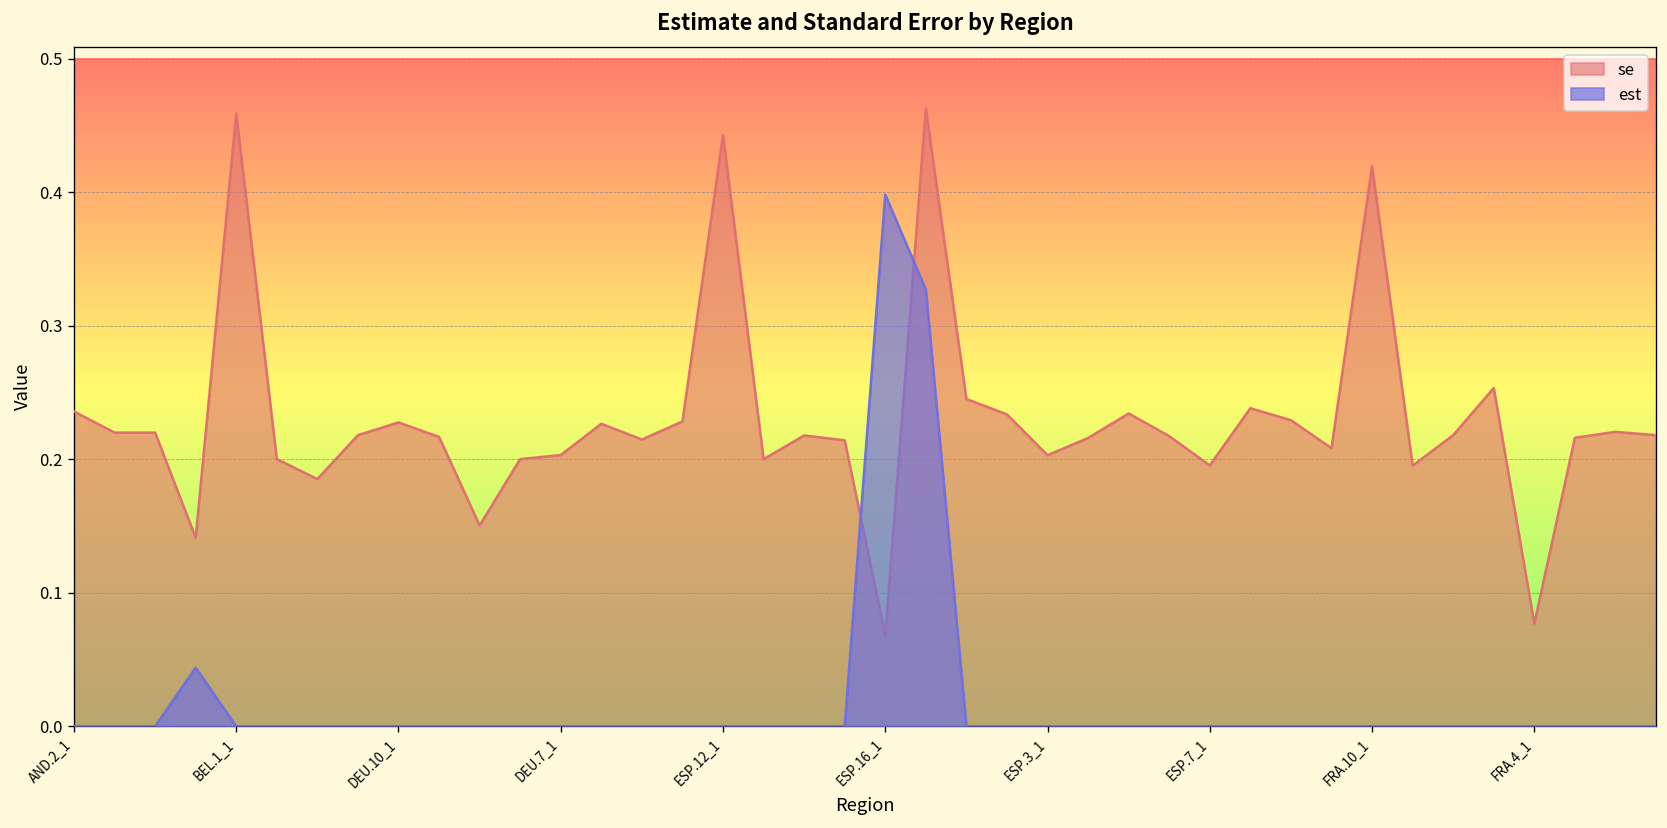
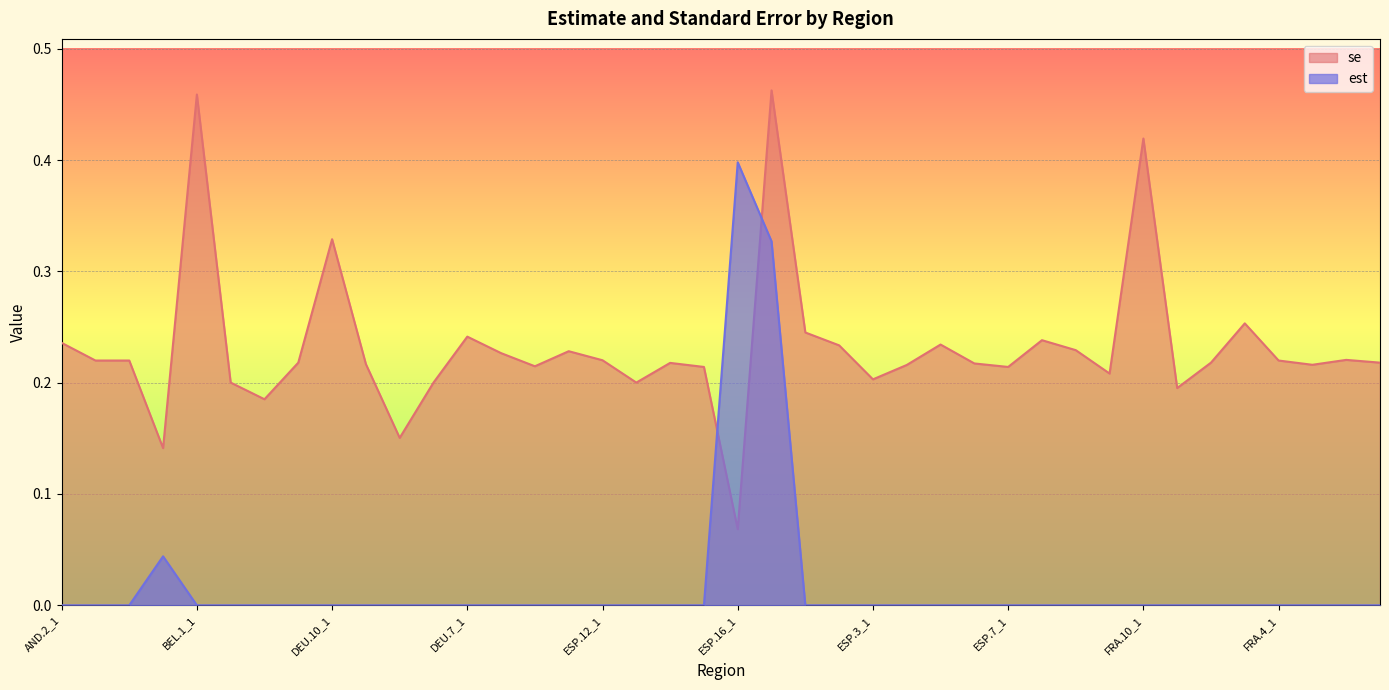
se, DEU.10_1: 0.228 -> 0.329
se, DEU.7_1: 0.203 -> 0.241
se, ESP.12_1: 0.443 -> 0.220
se, ESP.7_1: 0.195 -> 0.214
se, FRA.4_1: 0.077 -> 0.220
